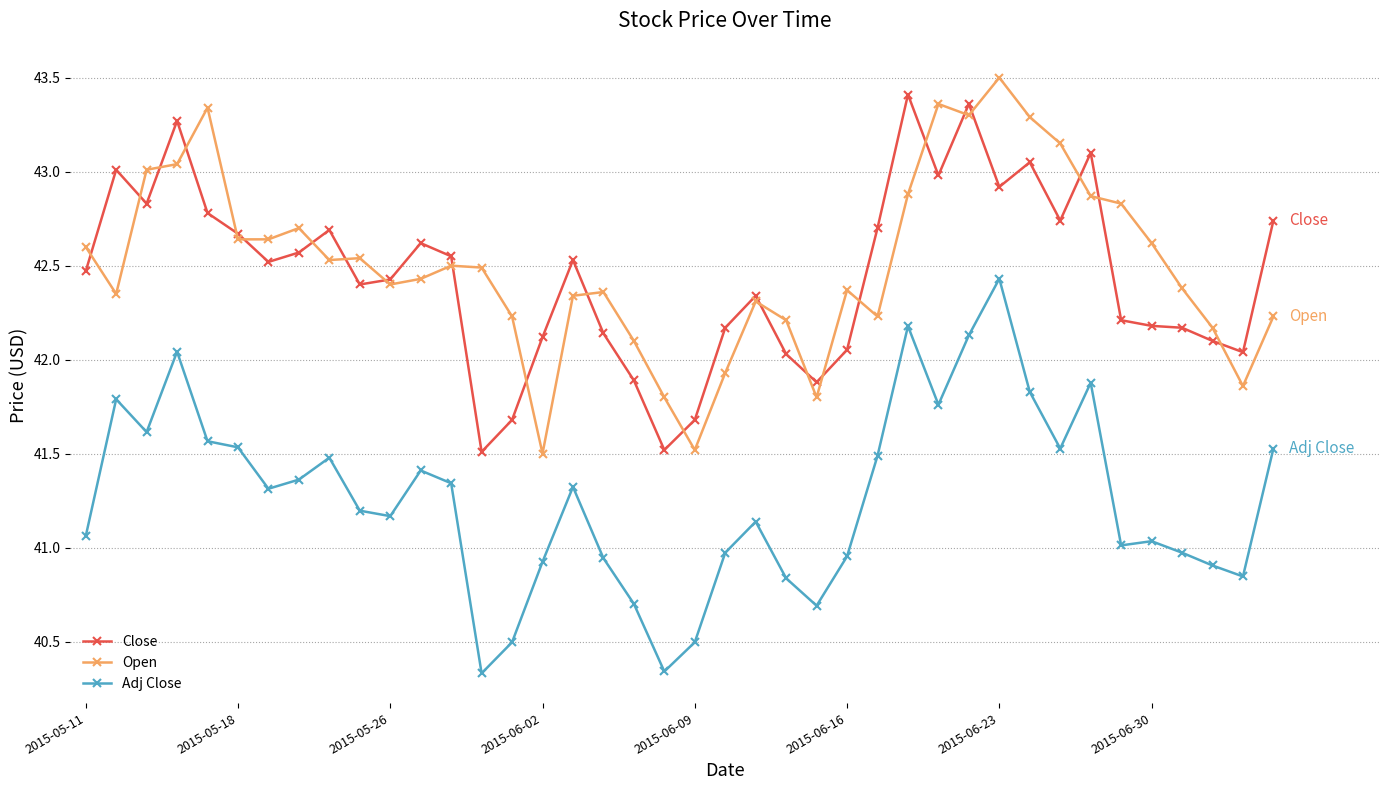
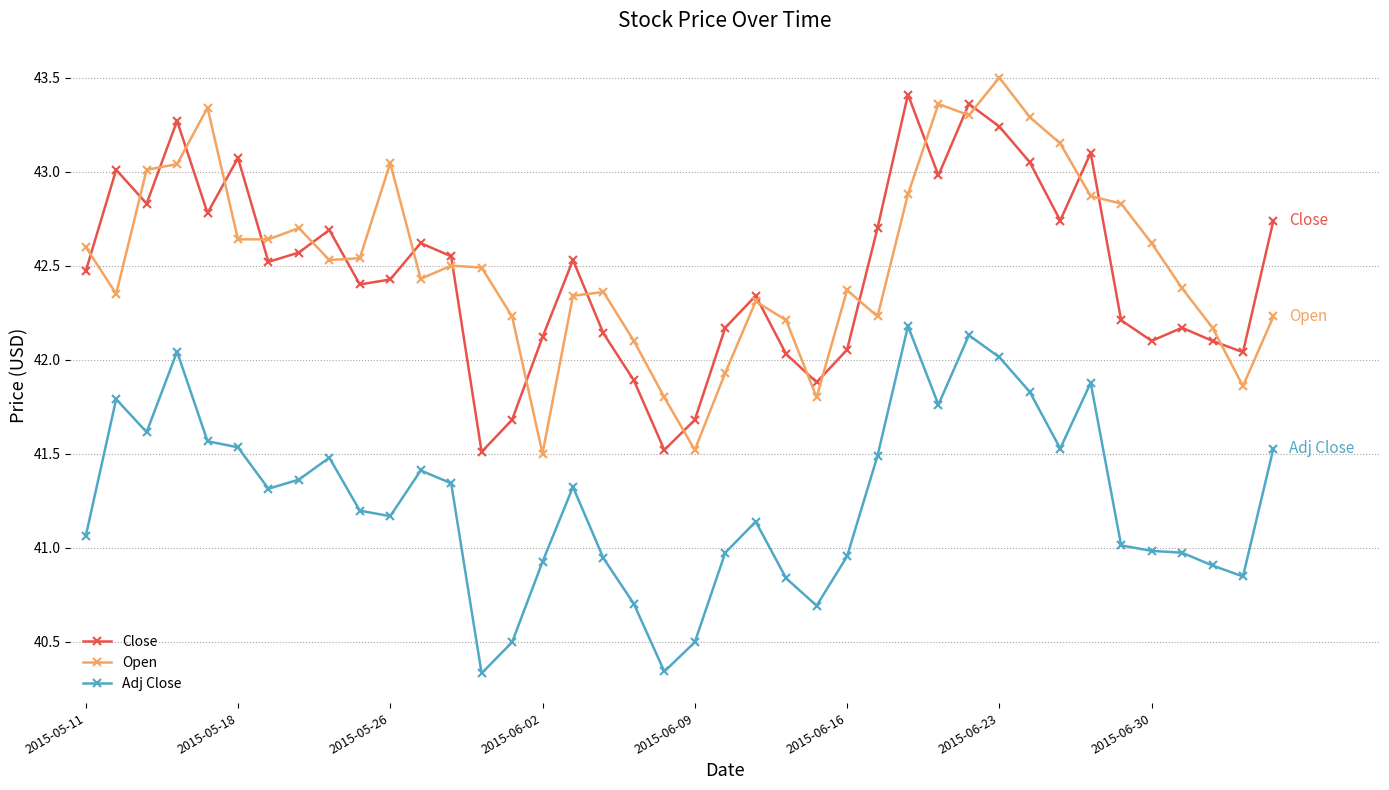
Close, 2015-05-18: 42.67 -> 43.07
Open, 2015-05-26: 42.40 -> 43.05
Close, 2015-06-23: 42.92 -> 43.24
Adj Close, 2015-06-23: 42.43 -> 42.01
Close, 2015-06-30: 42.18 -> 42.10
Adj Close, 2015-06-30: 41.04 -> 40.98
